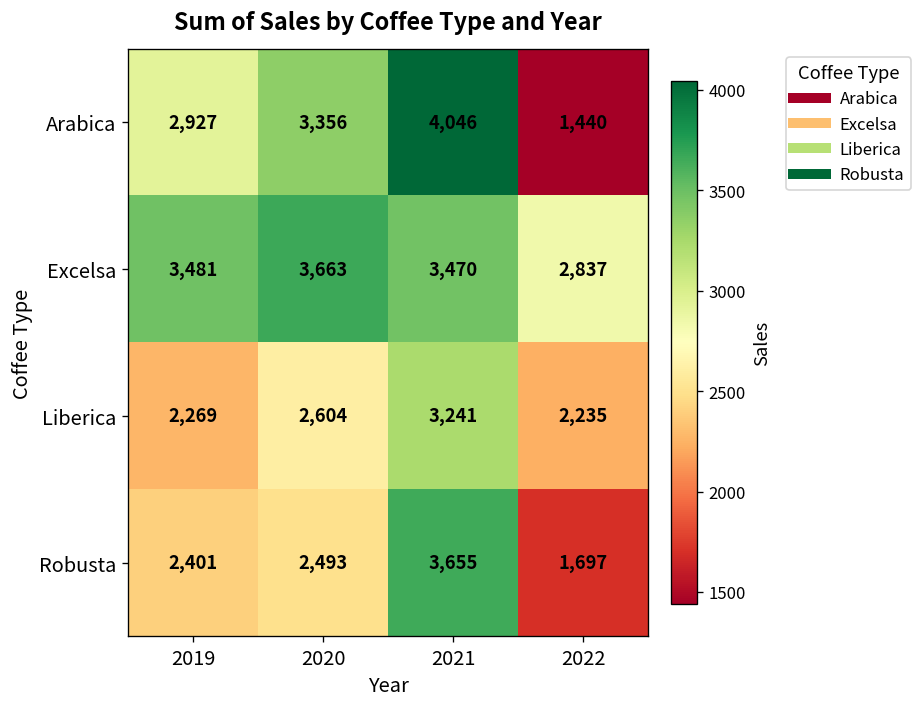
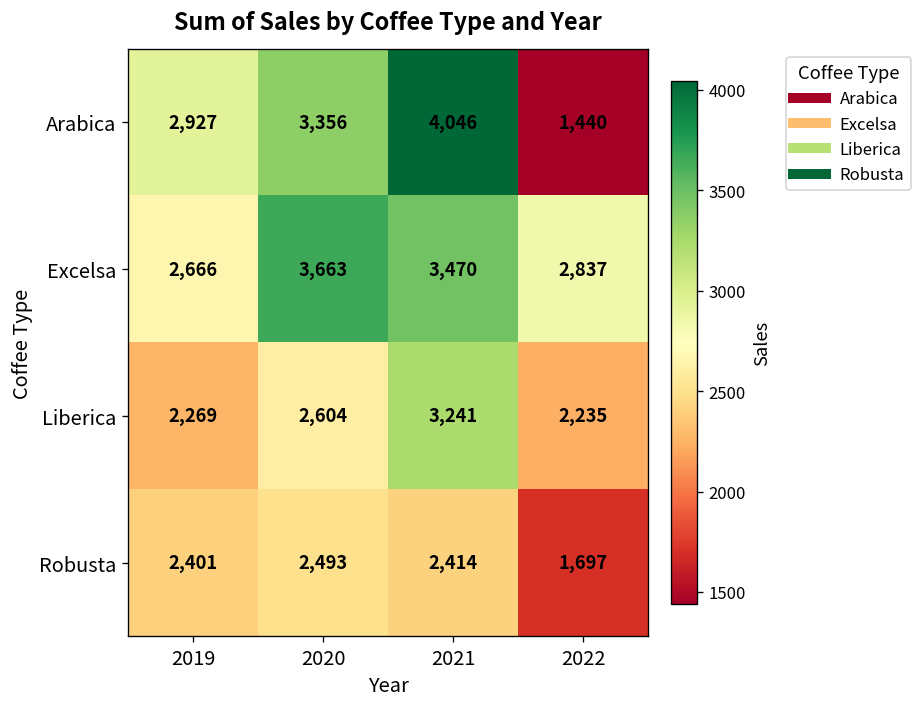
Excelsa, 2019: 3,481 -> 2,666
Robusta, 2021: 3,655 -> 2,414
